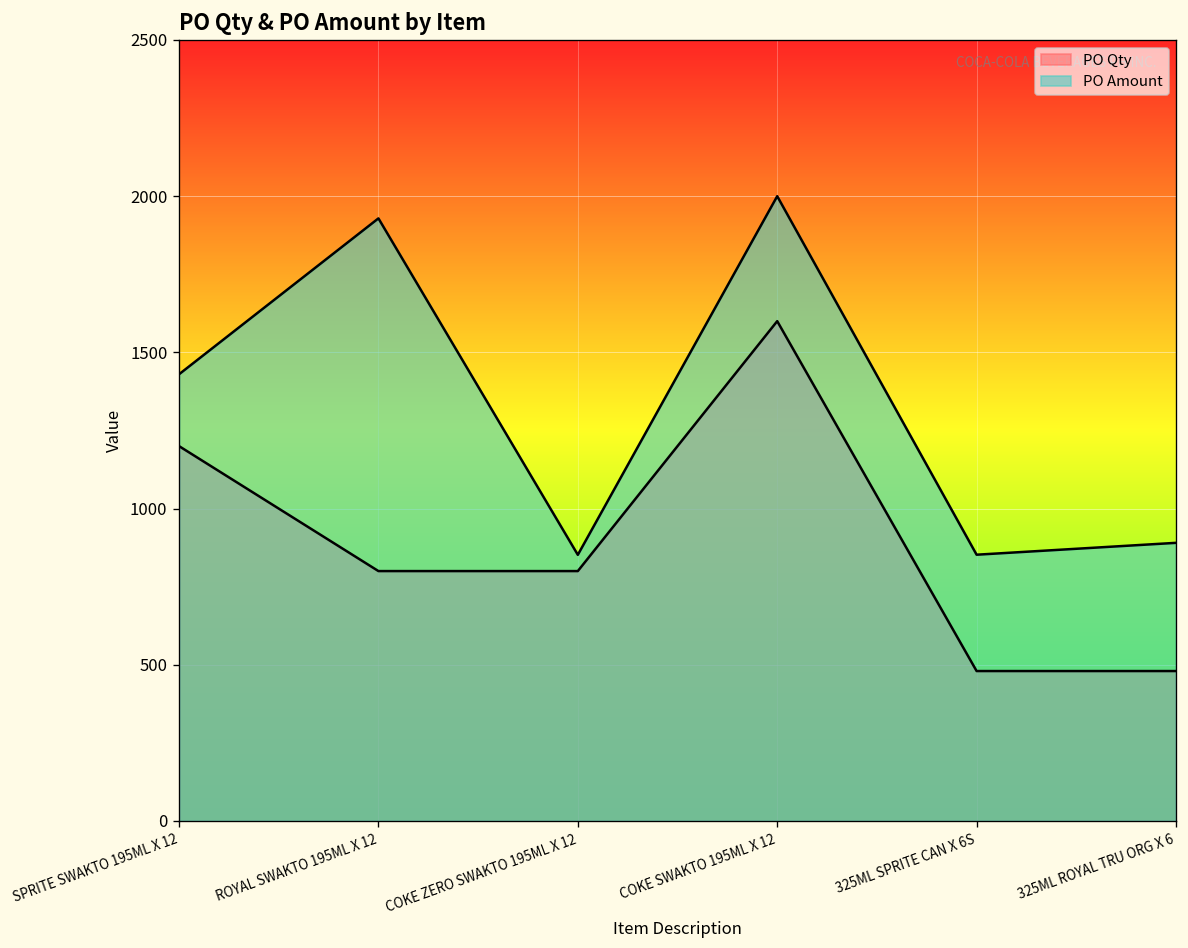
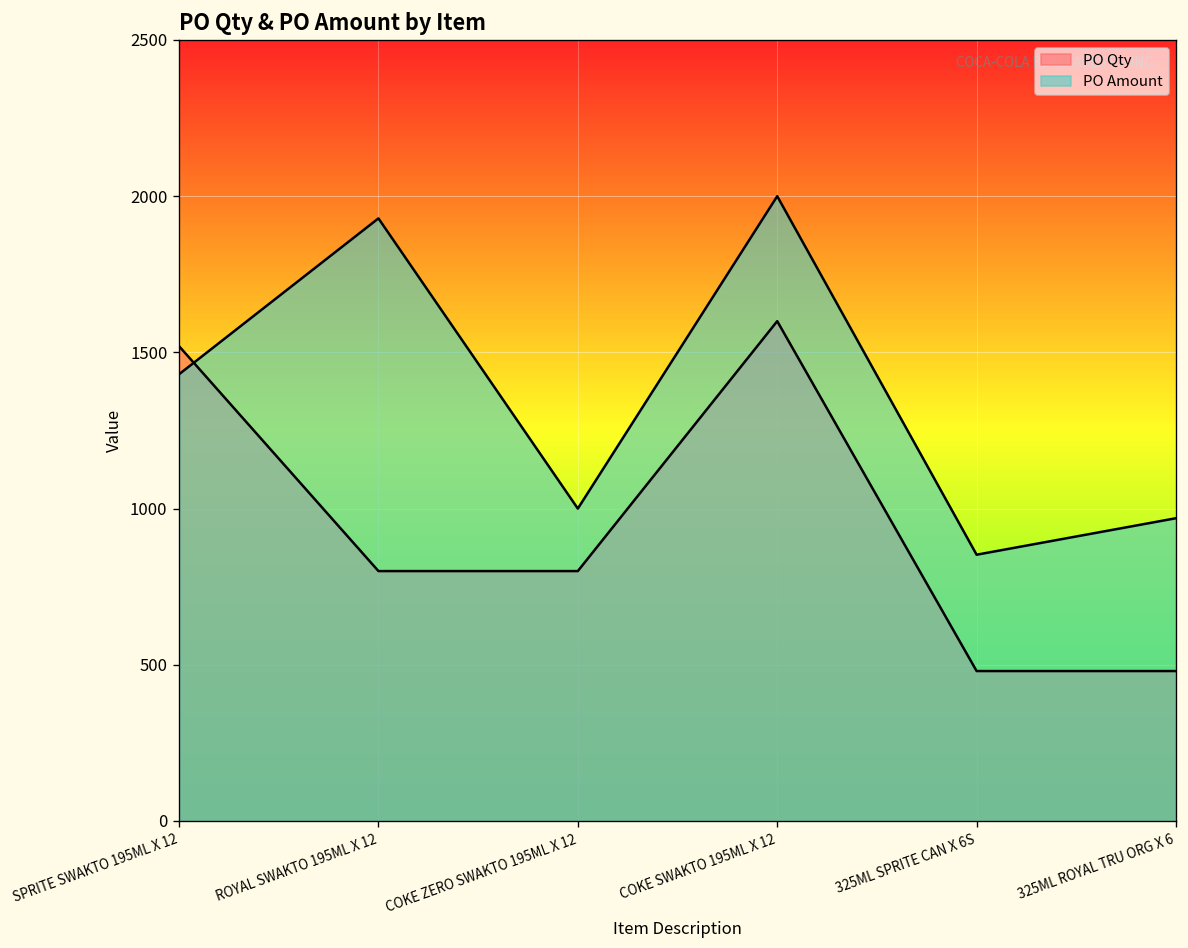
PO Qty, SPRITE SWAKTO 195ML X 12: 1200 -> 1520
PO Amount, COKE ZERO SWAKTO 195ML X 12: 850 -> 1000
PO Amount, 325ML ROYAL TRU ORG X 6: 890 -> 970
